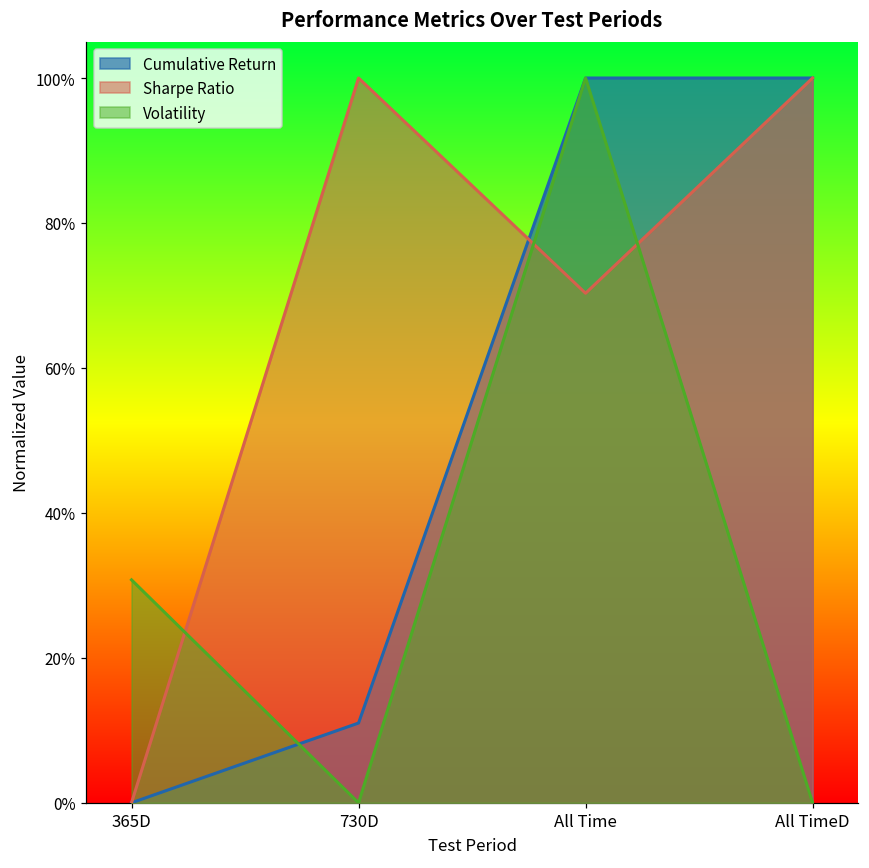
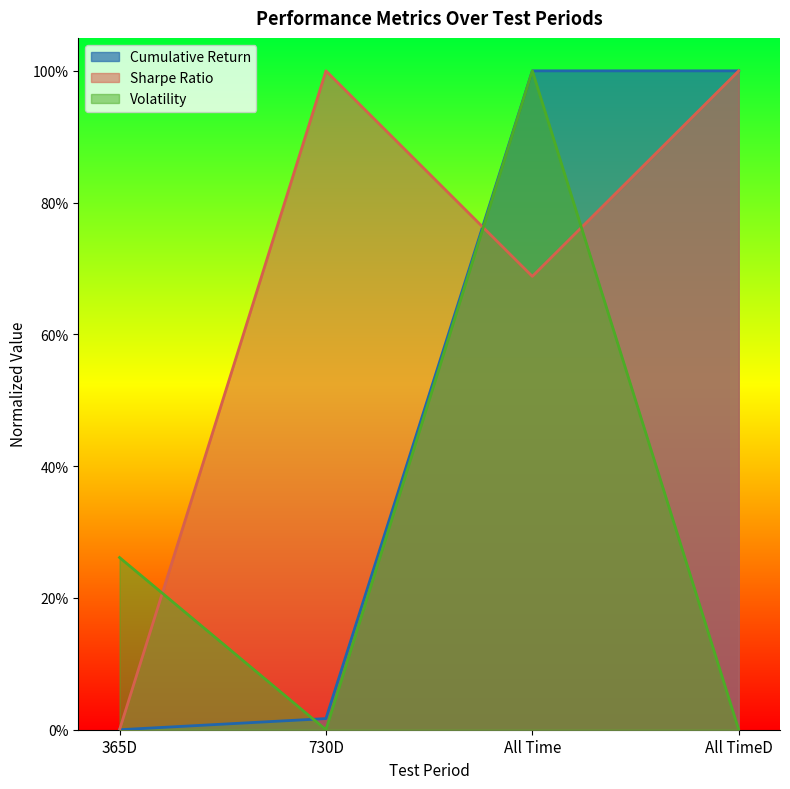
Volatility, 365D: 31% -> 26%
Cumulative Return, 730D: 11% -> 2%
Sharpe Ratio, All Time: 70% -> 69%
